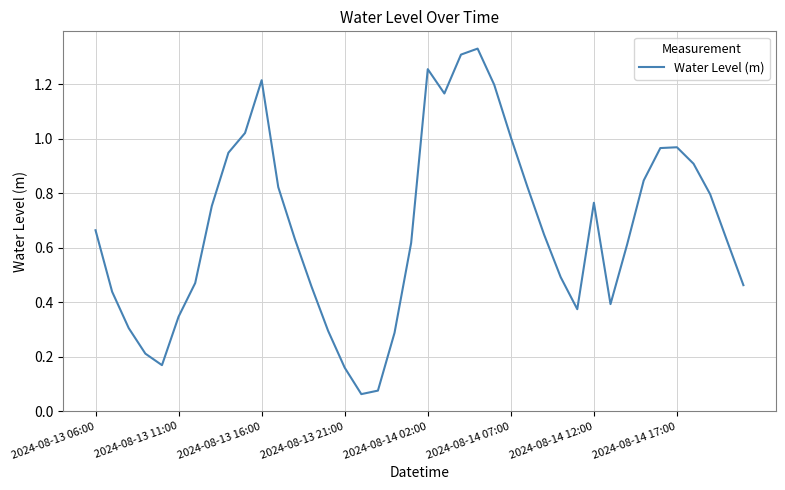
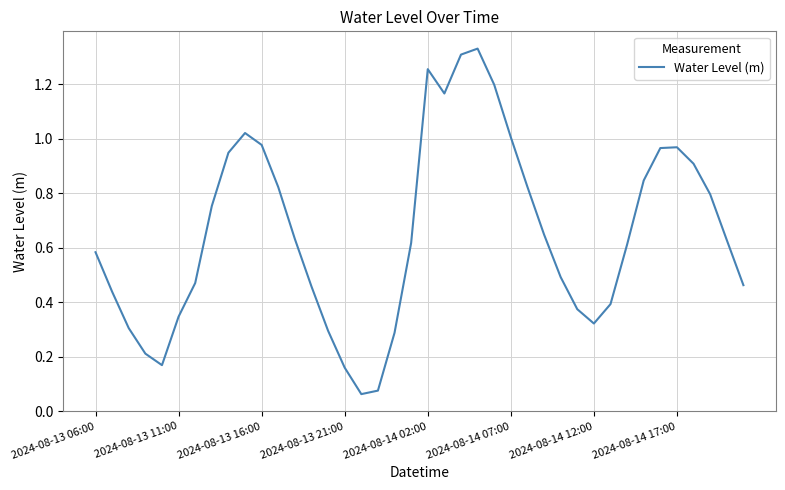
2024-08-13 06:00: 0.66 -> 0.58
2024-08-13 16:00: 1.22 -> 0.98
2024-08-14 12:00: 0.77 -> 0.32
